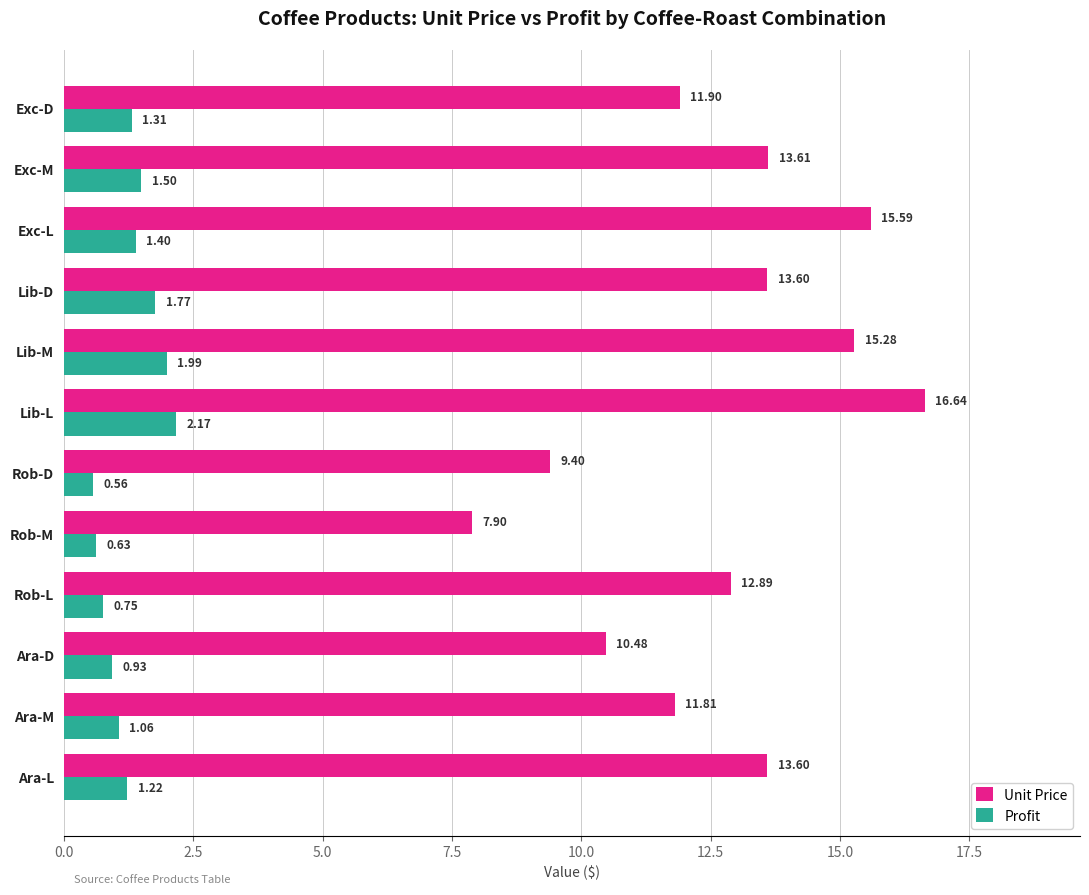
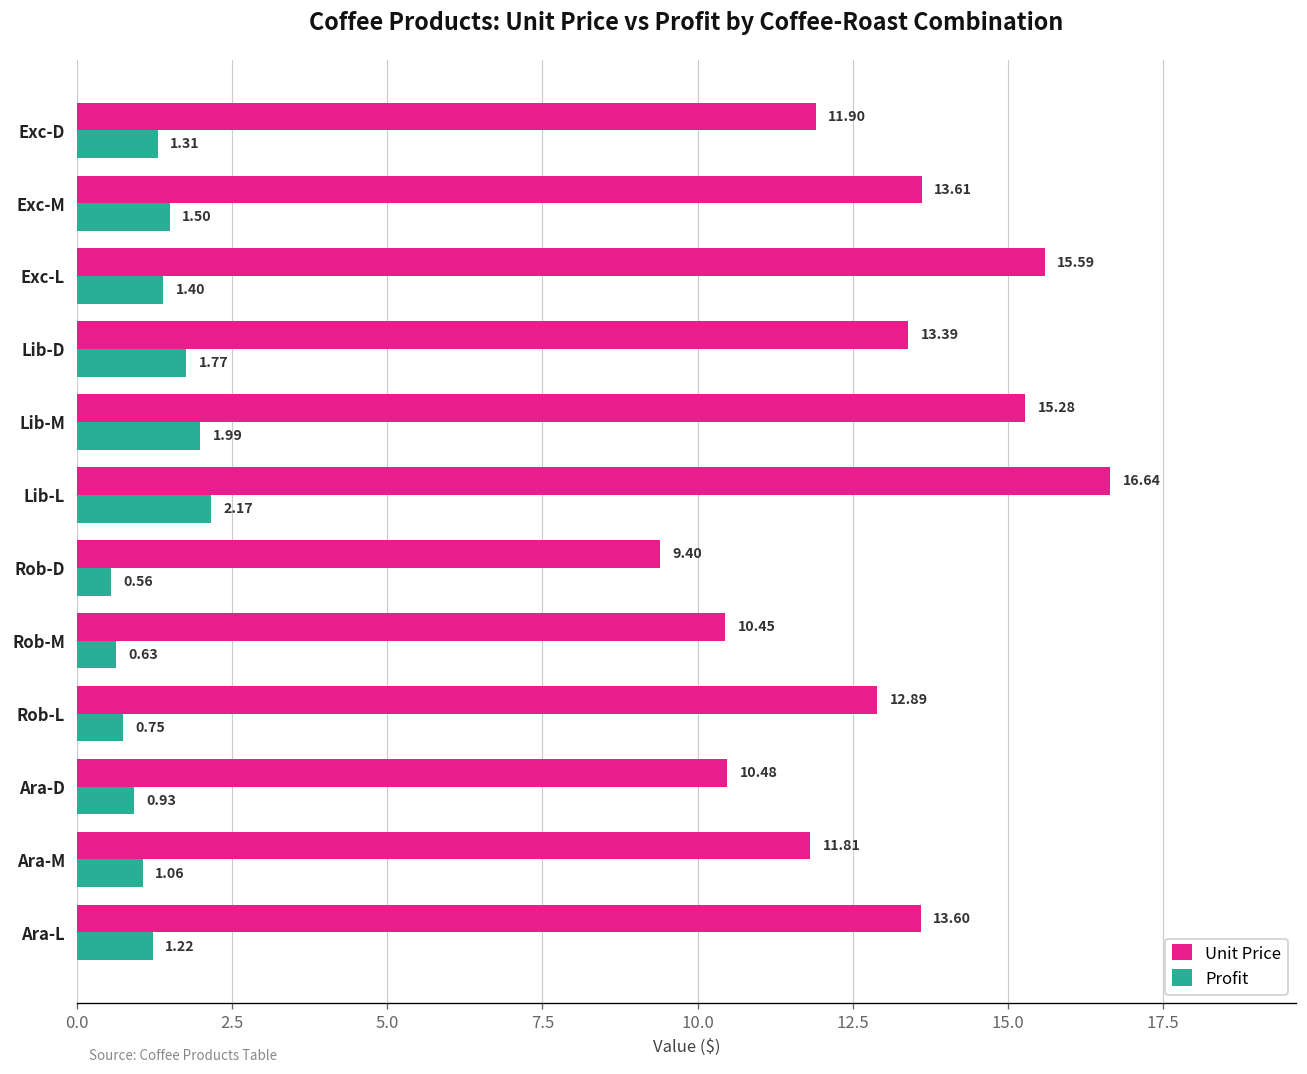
Unit Price, Lib-D: 13.60 -> 13.39
Unit Price, Rob-M: 7.90 -> 10.45
